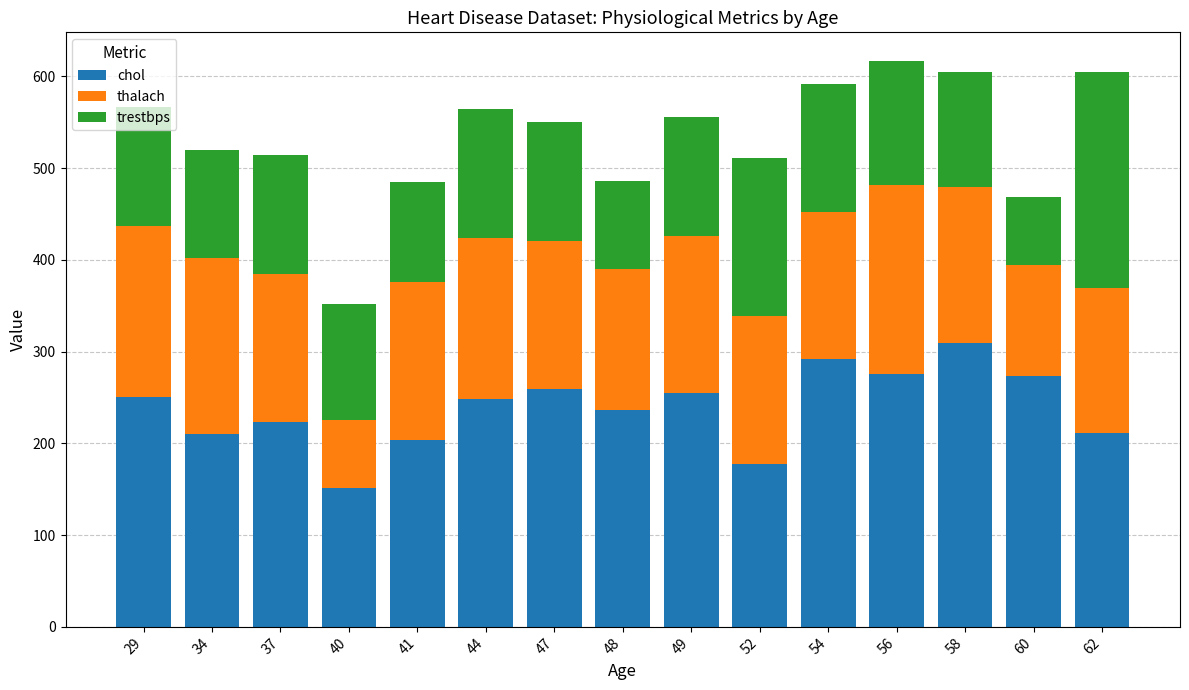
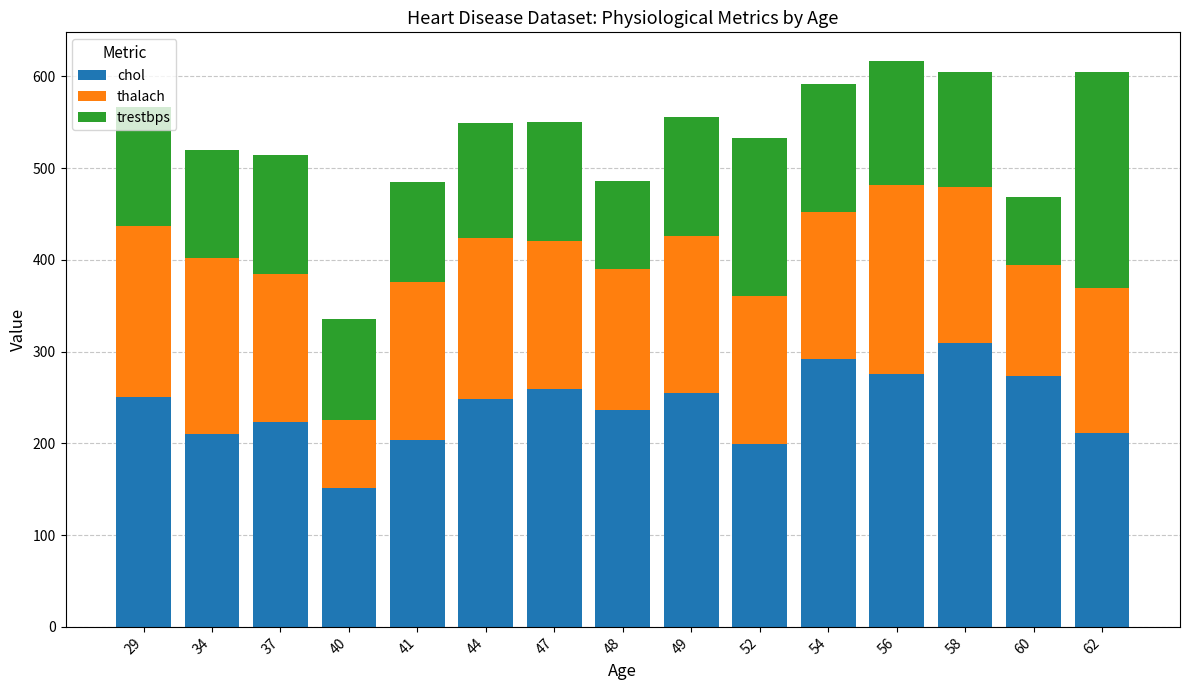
trestbps, 40: 130 -> 110
trestbps, 44: 140 -> 130
chol, 52: 180 -> 200
